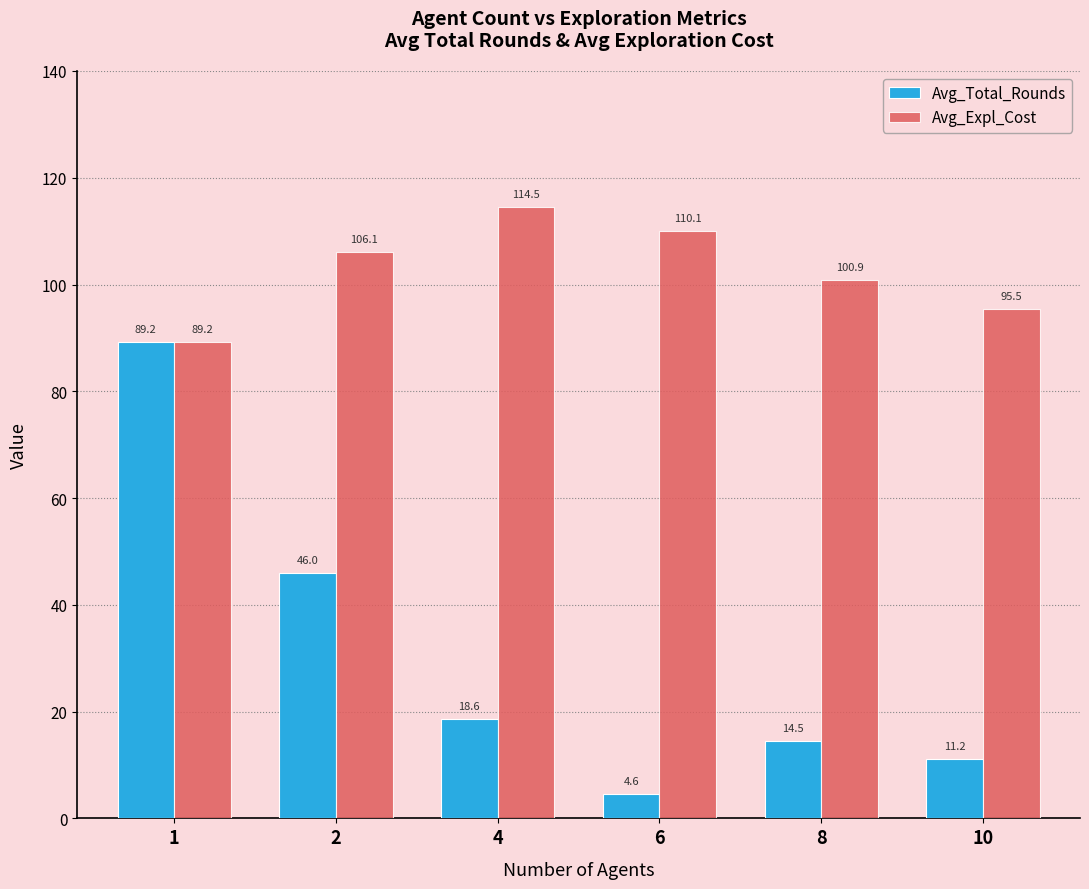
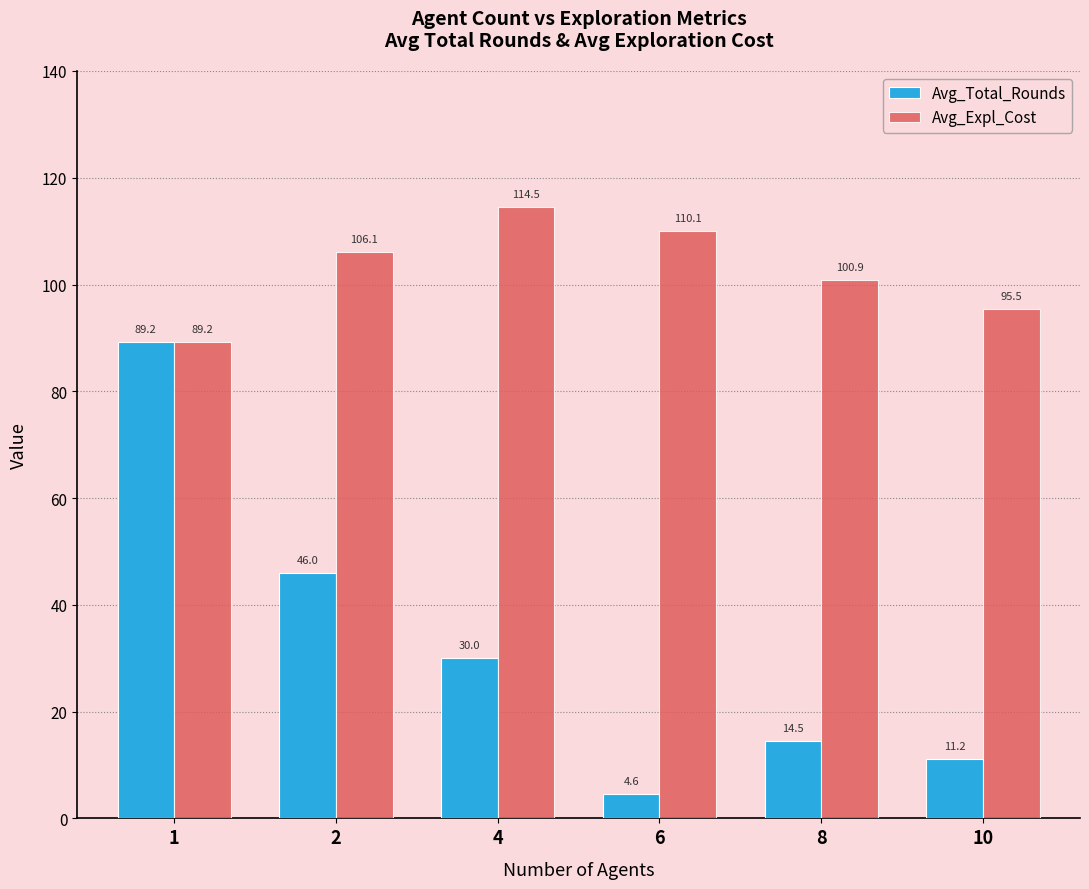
Avg_Total_Rounds, 4: 18.6 -> 30.0
